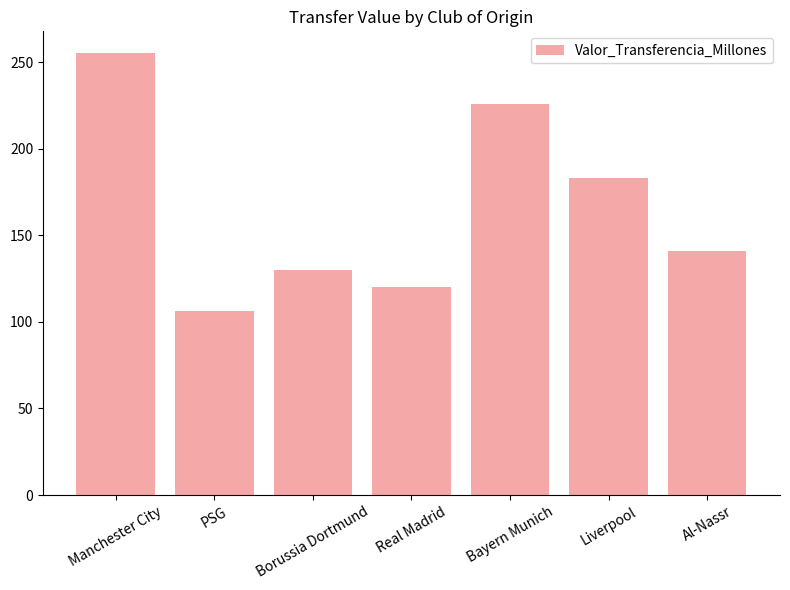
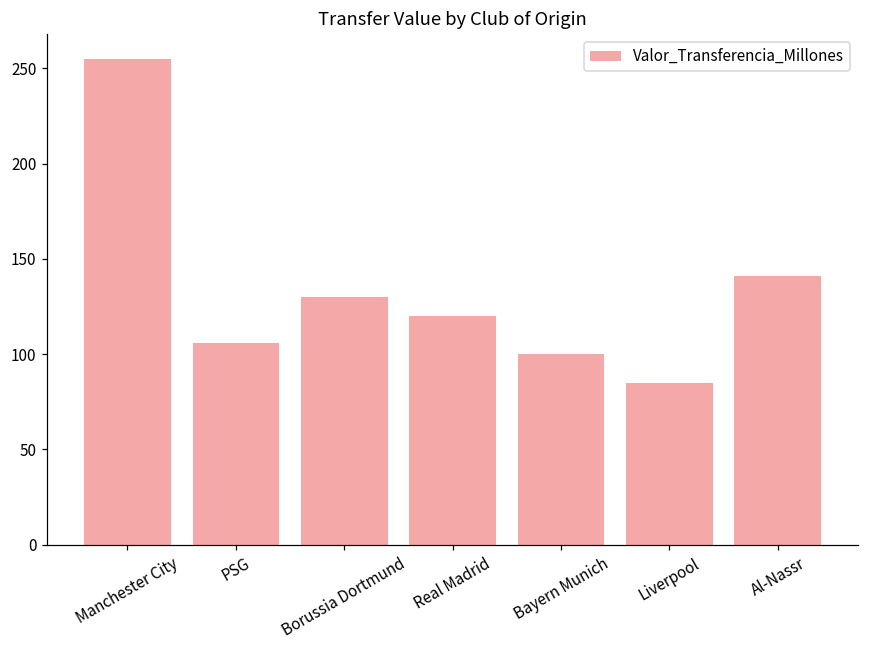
Bayern Munich: 226 -> 100
Liverpool: 183 -> 85
